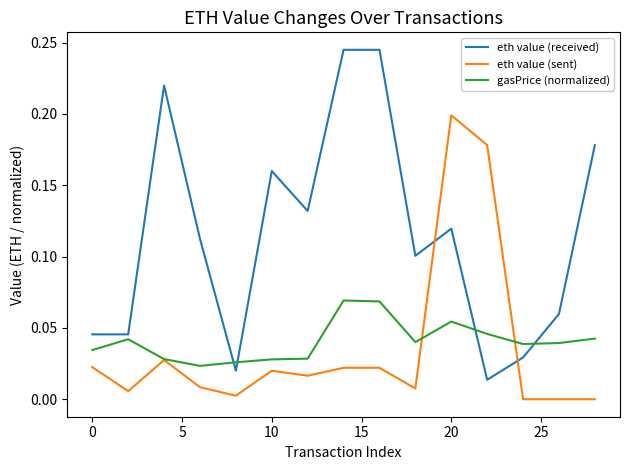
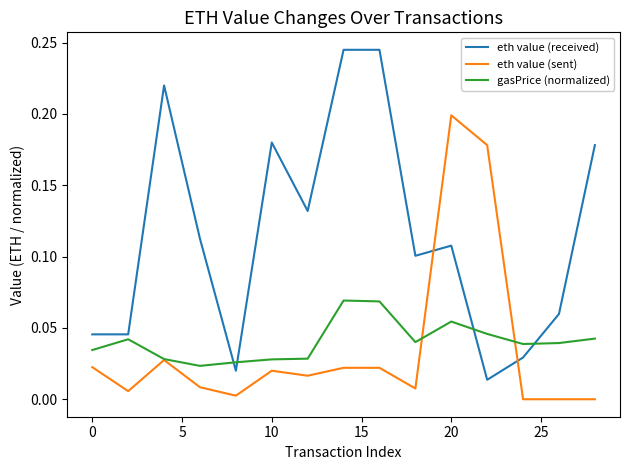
eth value (received), 10: 0.16 -> 0.18
eth value (received), 20: 0.120 -> 0.108
